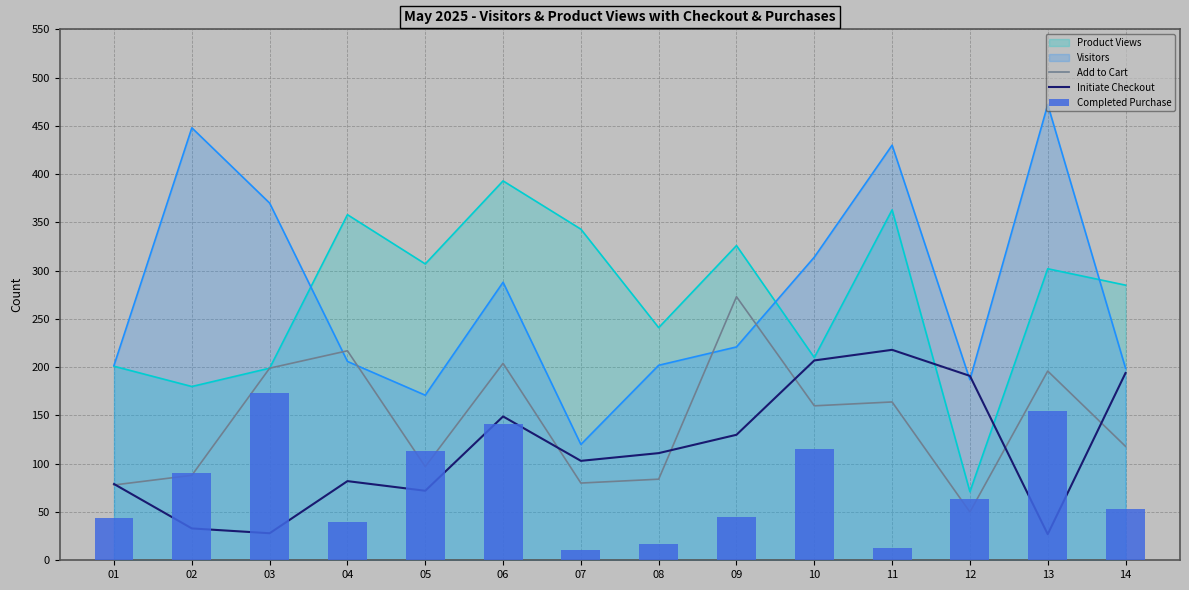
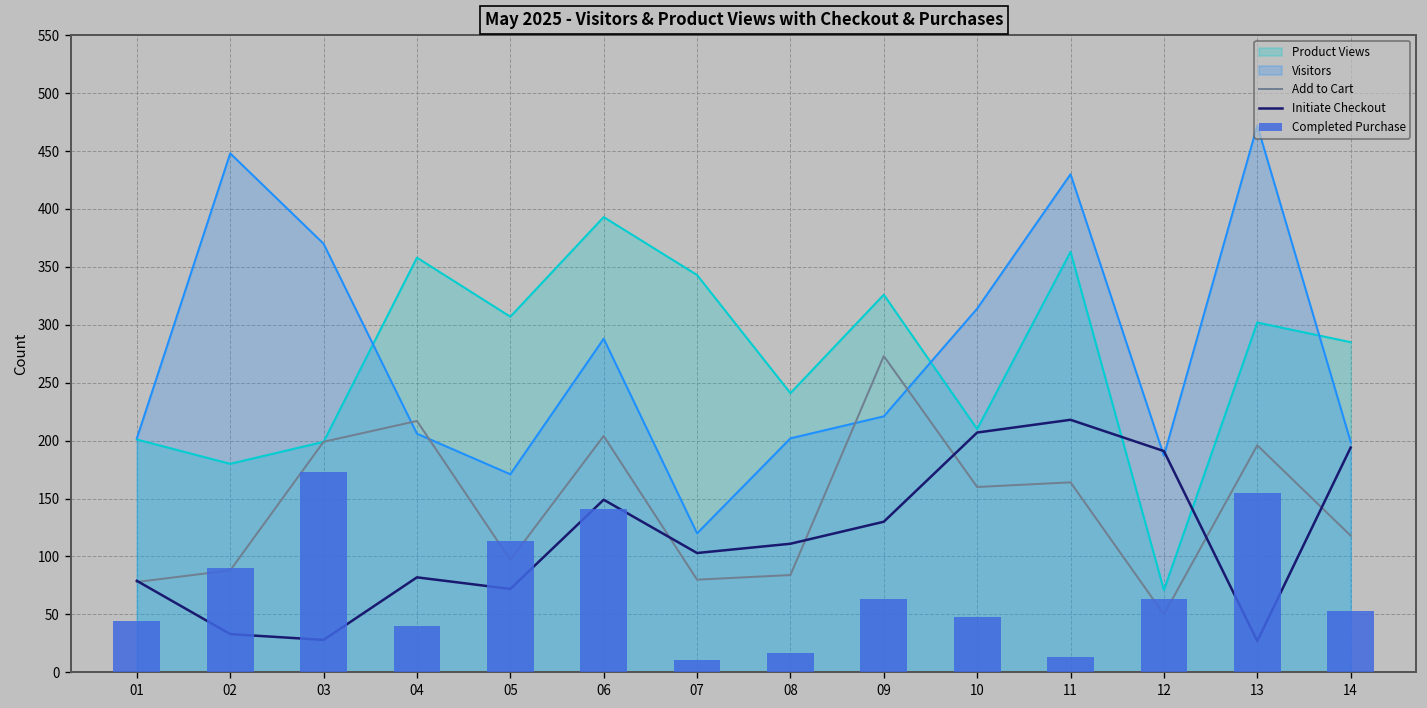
Completed Purchase, 09: 50 -> 60
Completed Purchase, 10: 120 -> 50
